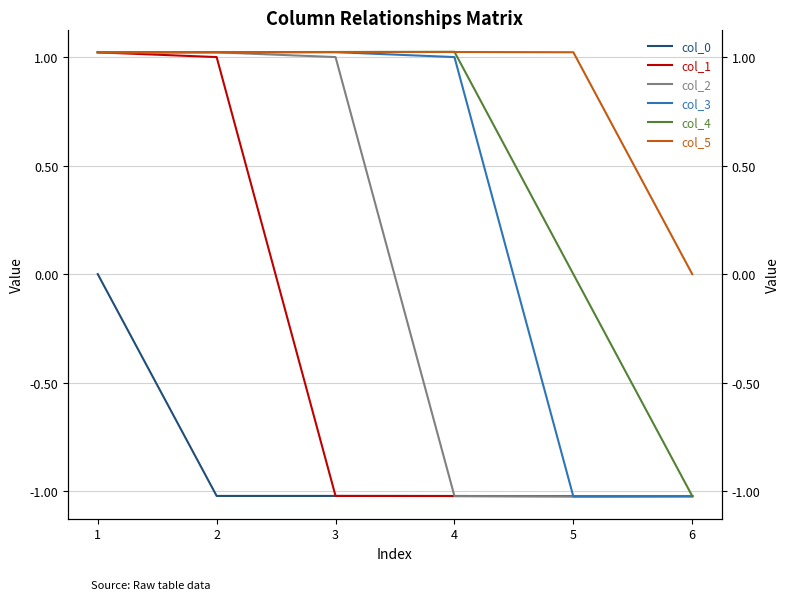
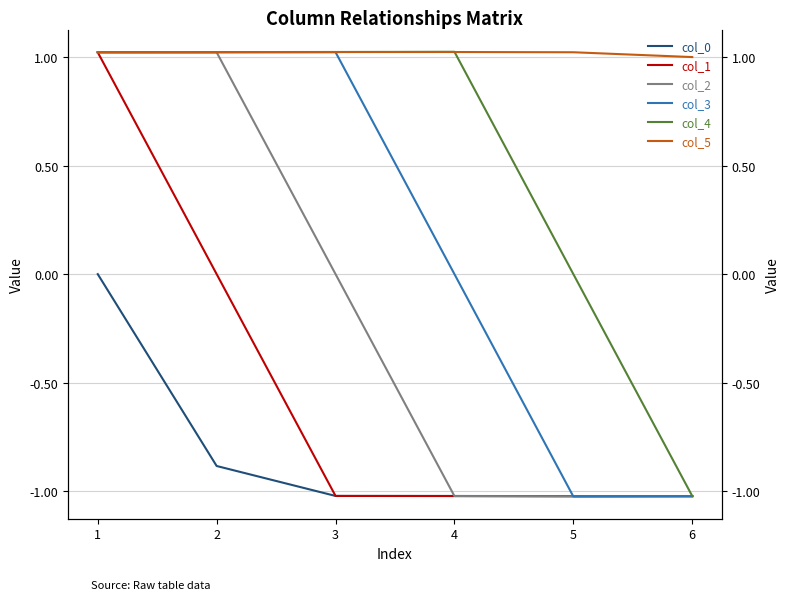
col_0, 2: -1.02 -> -0.88
col_1, 2: 1 -> 0
col_2, 3: 1 -> 0
col_3, 4: 1 -> 0
col_5, 6: 0 -> 1
